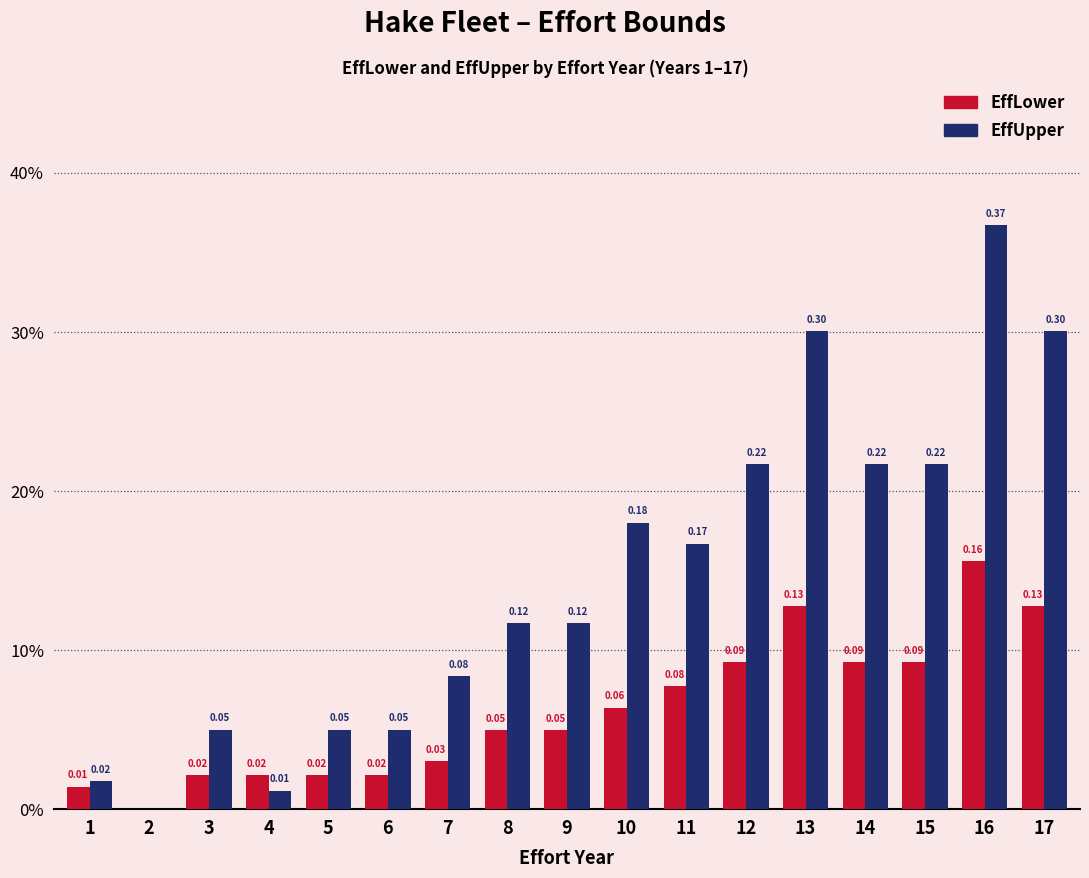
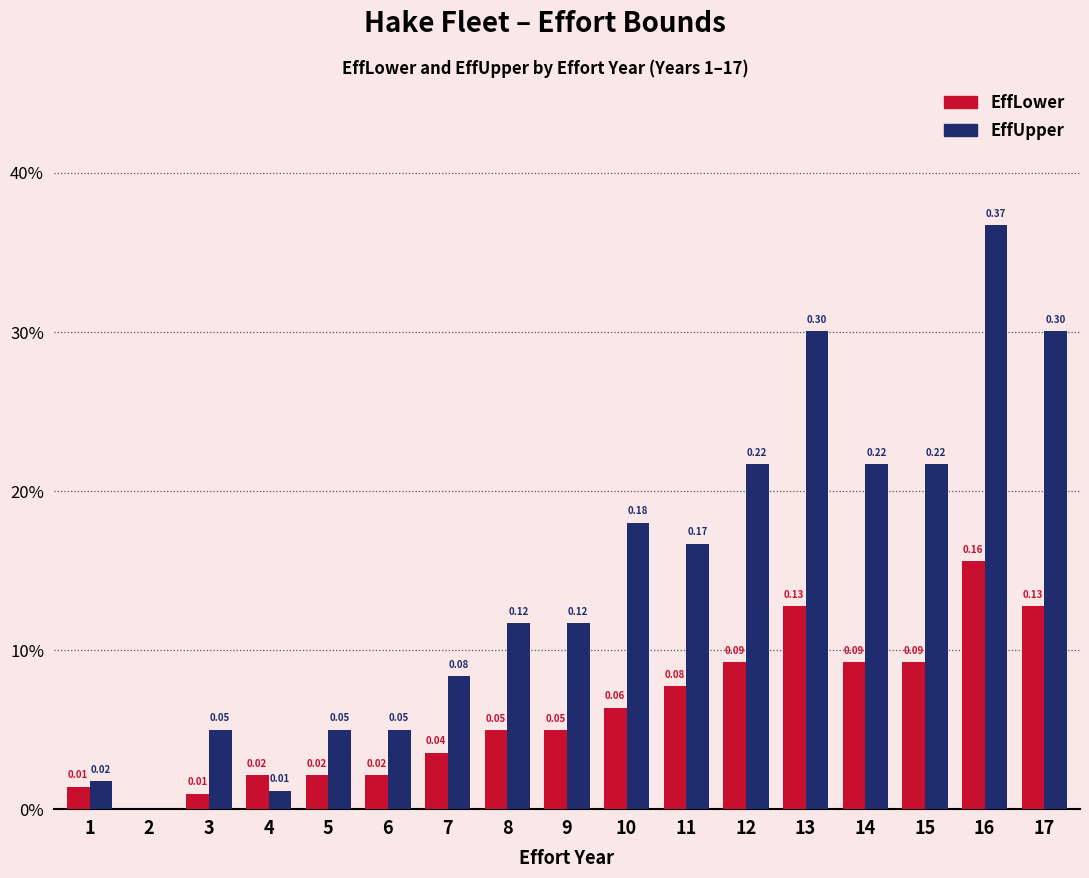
EffLower, 3: 0.02 -> 0.01
EffLower, 7: 0.03 -> 0.04
